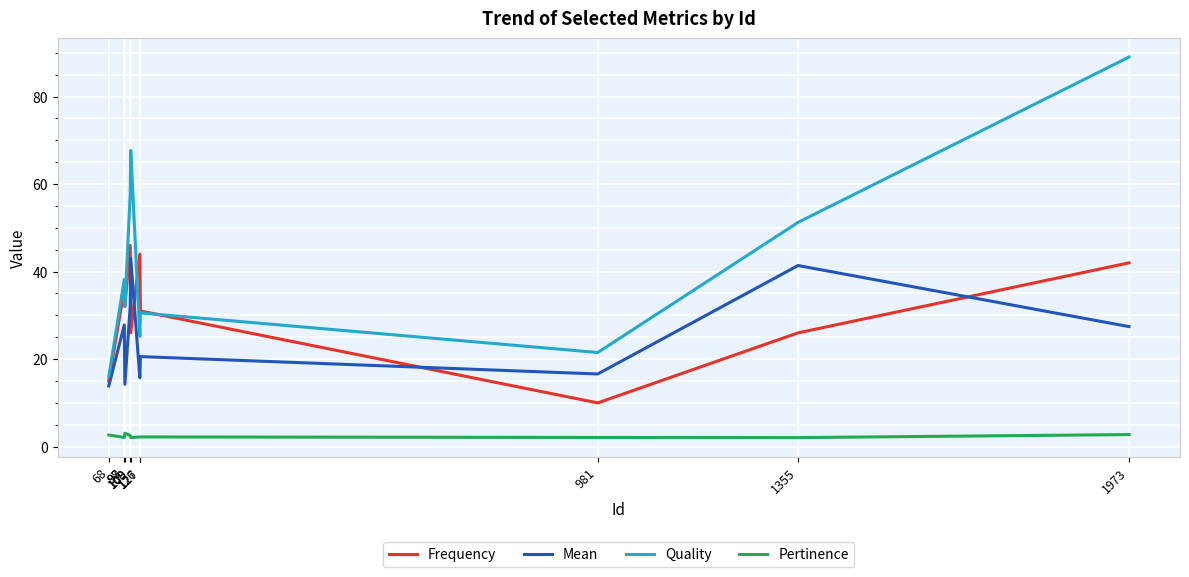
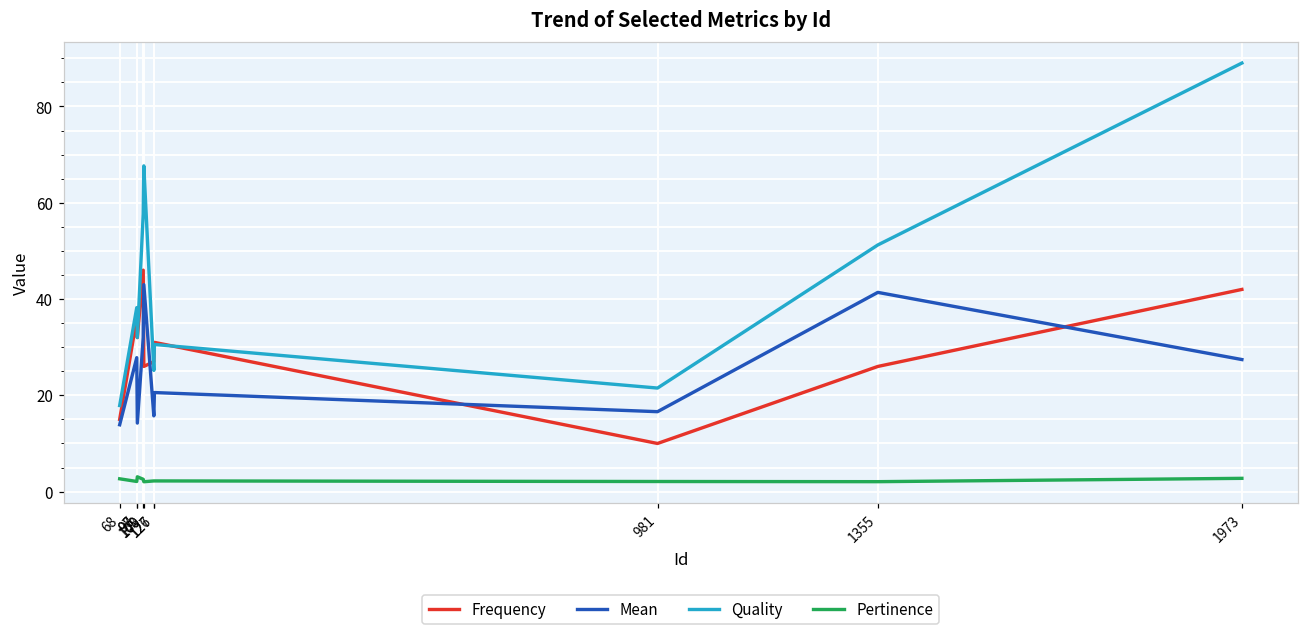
Quality, 68: 16 -> 18
Frequency, 126: 44 -> 27
